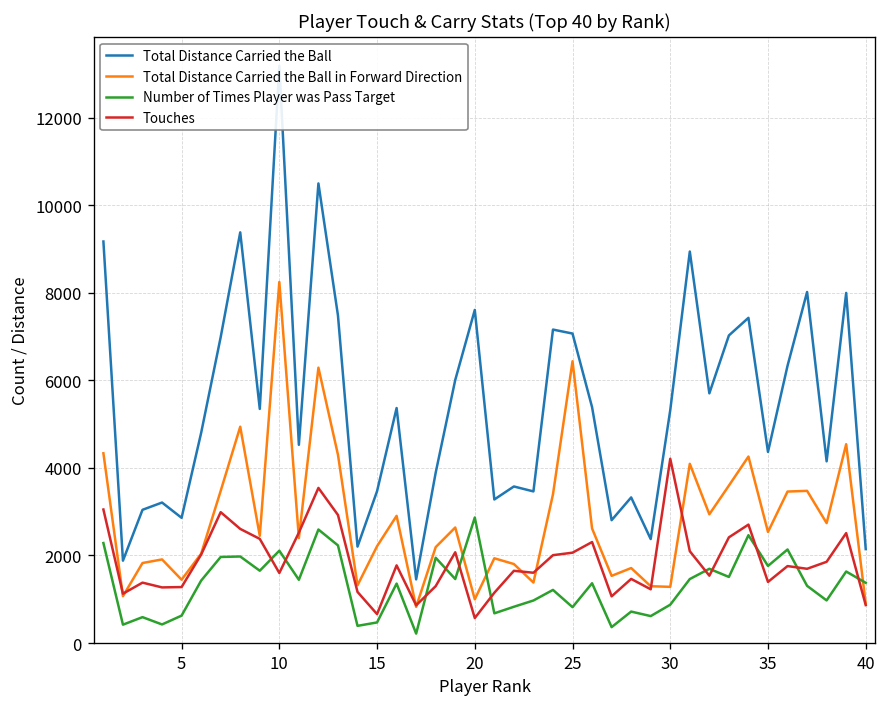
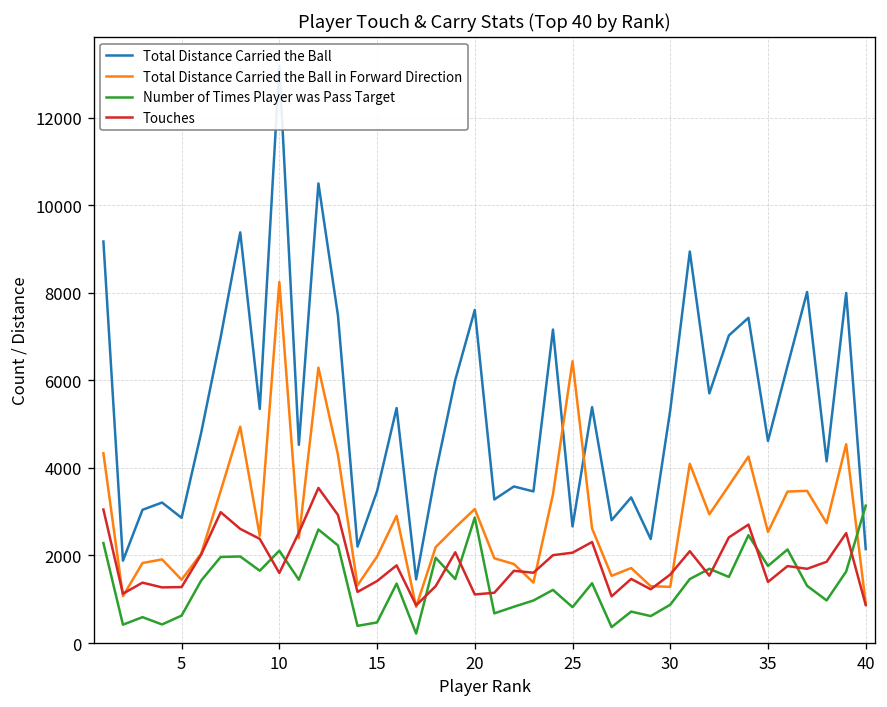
Total Distance Carried the Ball in Forward Direction, 15: 2200 -> 2000
Touches, 15: 700 -> 1400
Total Distance Carried the Ball in Forward Direction, 20: 1000 -> 3100
Touches, 20: 600 -> 1100
Total Distance Carried the Ball, 25: 7100 -> 2700
Touches, 30: 4200 -> 1600
Total Distance Carried the Ball, 35: 4400 -> 4600
Number of Times Player was Pass Target, 40: 1400 -> 3100
